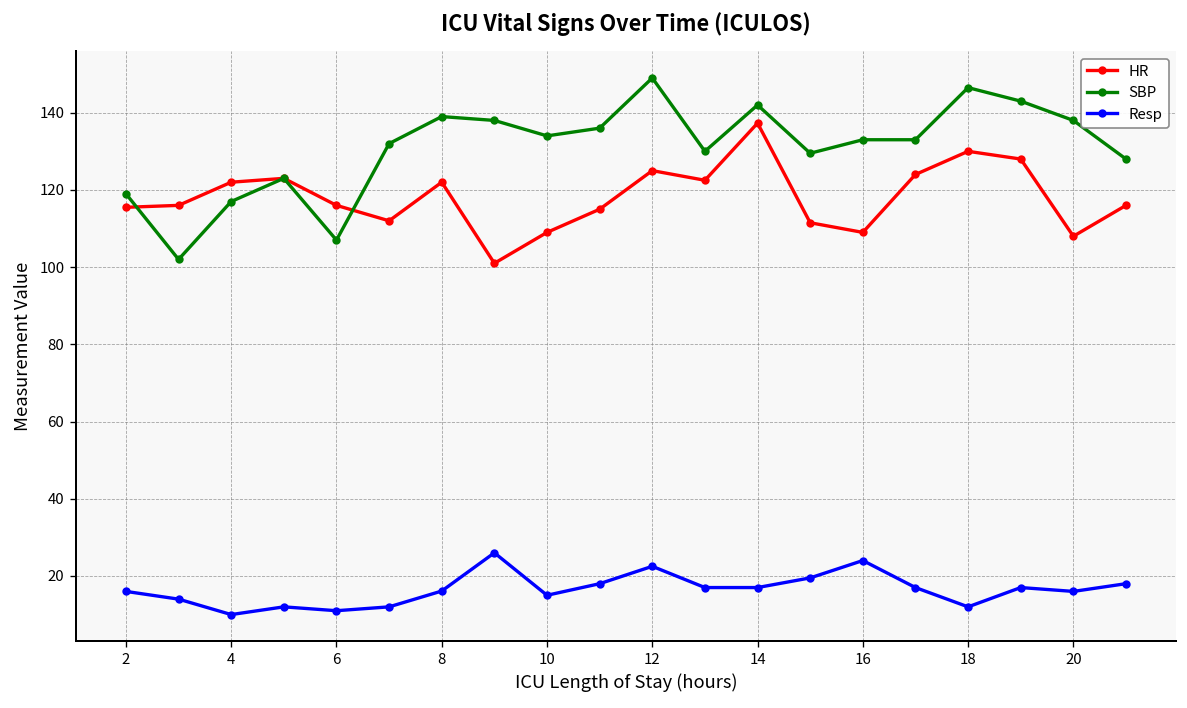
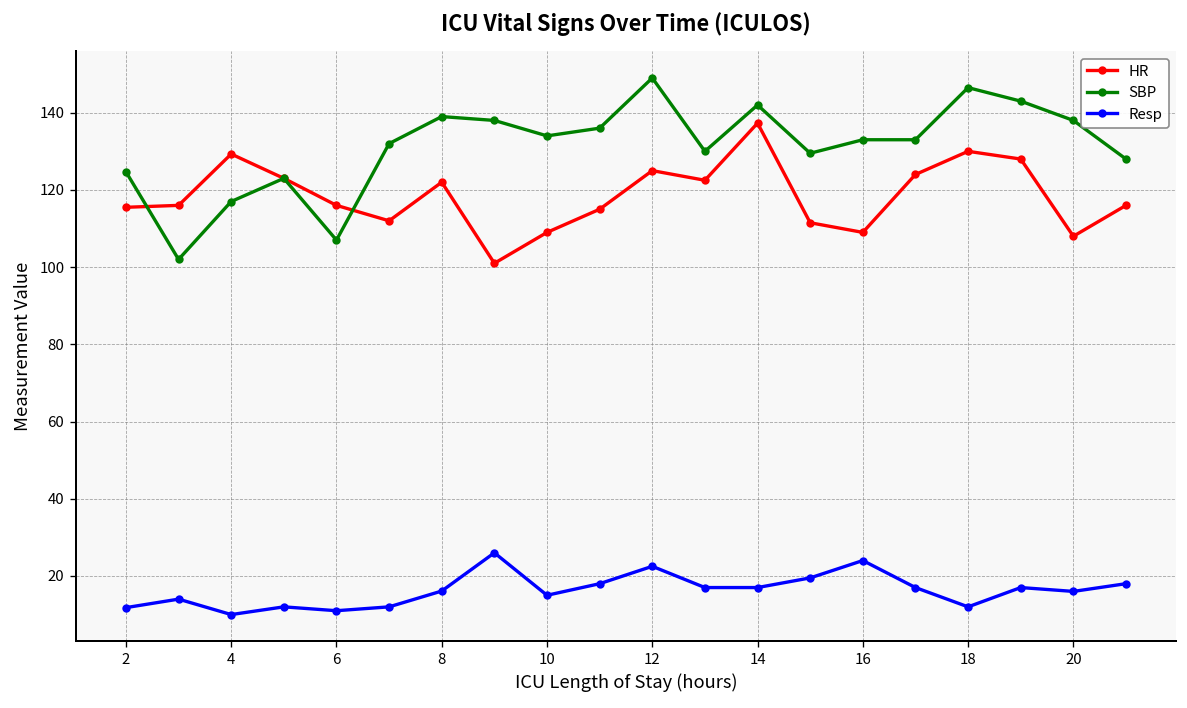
SBP, 2: 119 -> 125
Resp, 2: 16 -> 12
HR, 4: 122 -> 129
